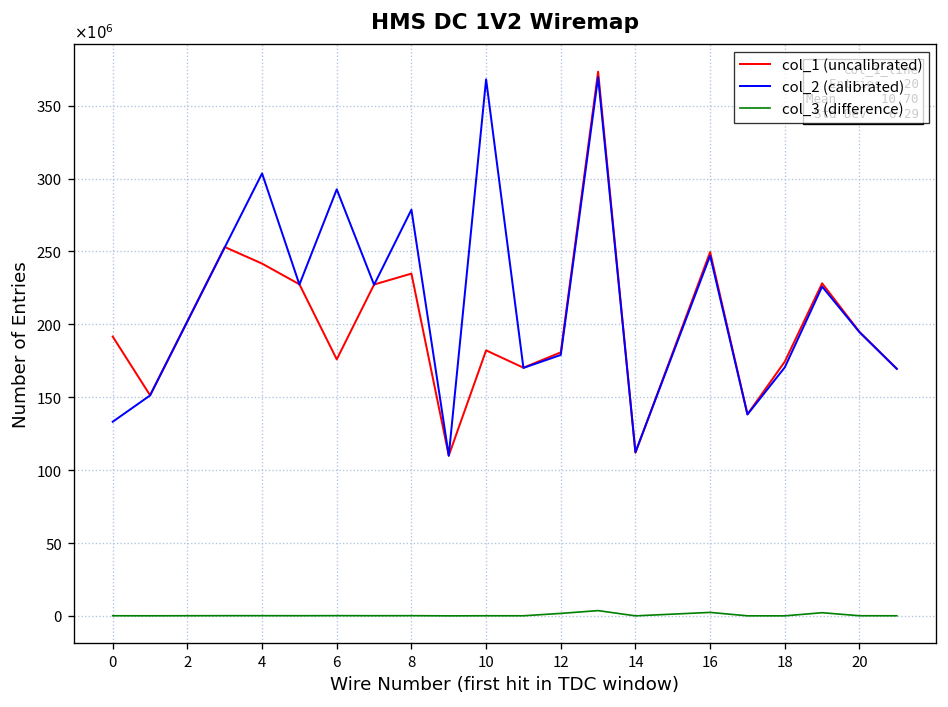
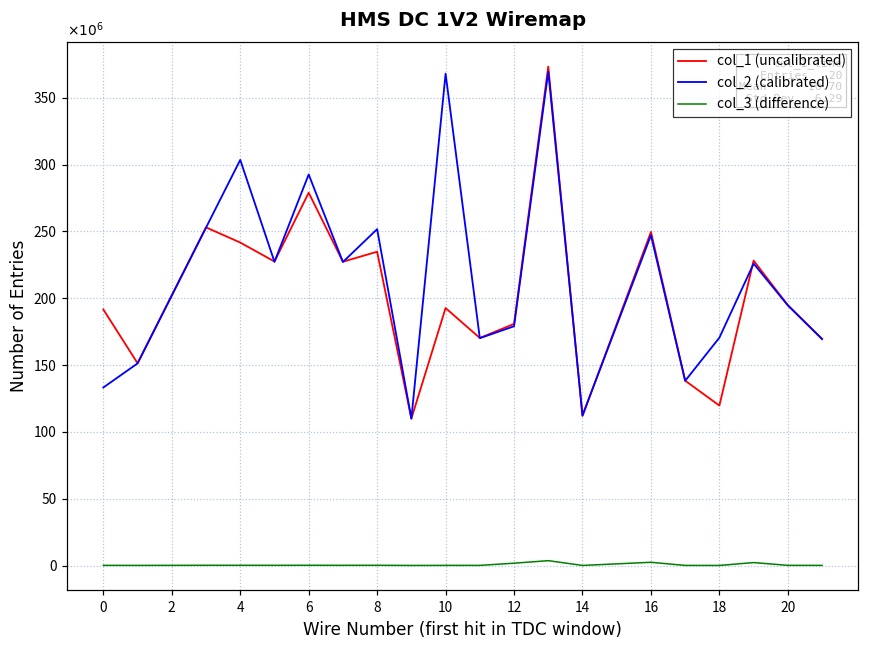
col_1 (uncalibrated), 6: 176 -> 279
col_2 (calibrated), 8: 279 -> 252
col_1 (uncalibrated), 10: 182 -> 193
col_1 (uncalibrated), 18: 174 -> 120
